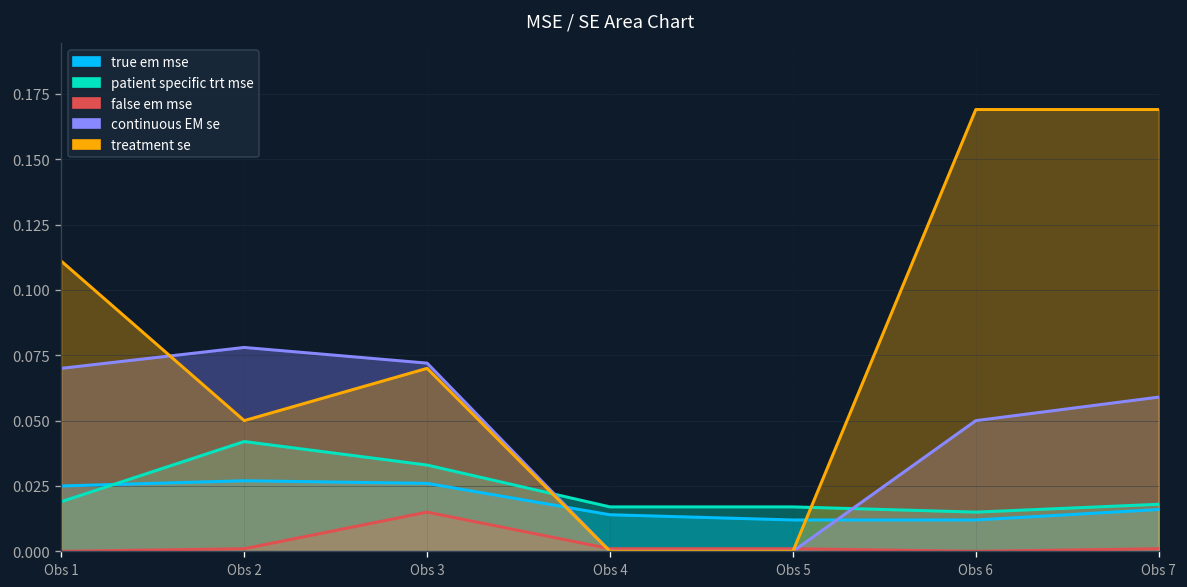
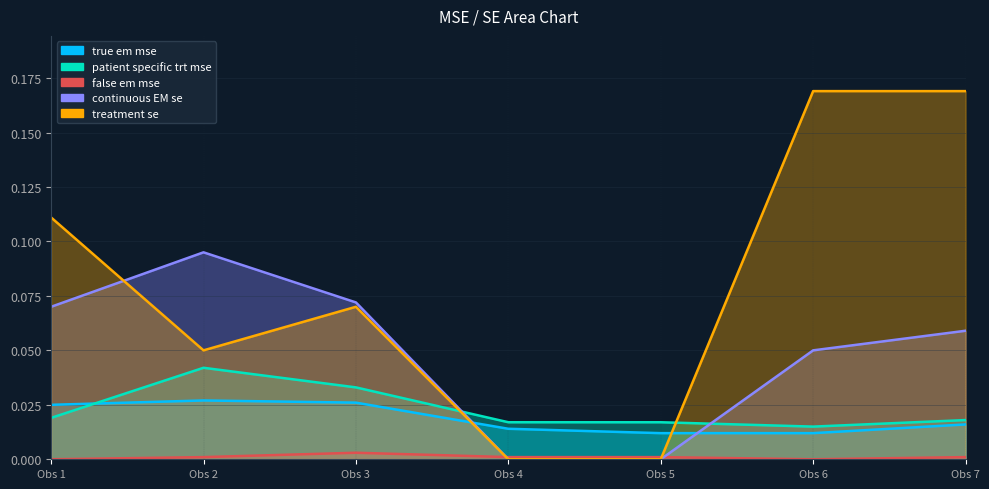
continuous EM se, Obs 2: 0.078 -> 0.095
false em mse, Obs 3: 0.015 -> 0.003
